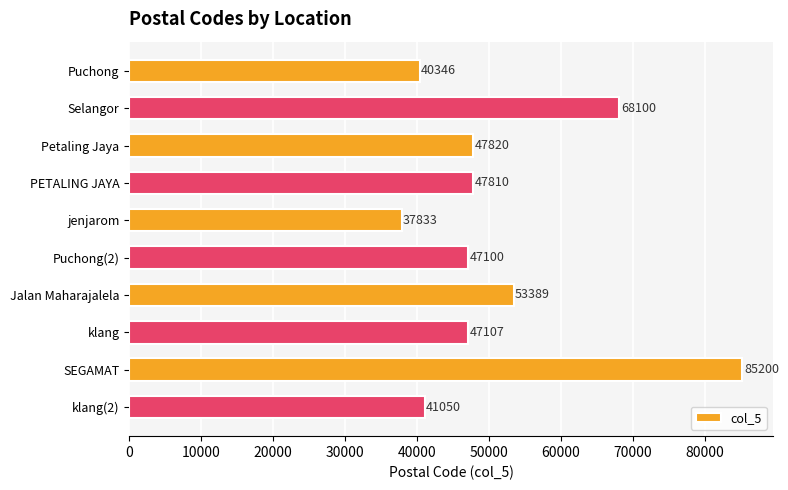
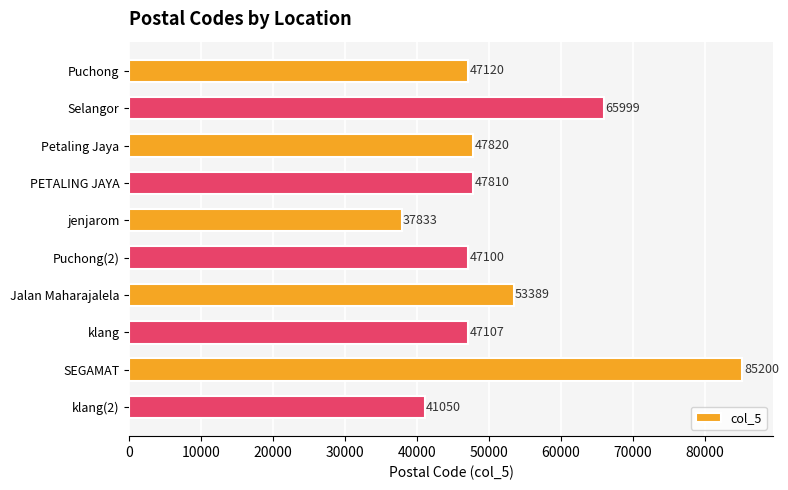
Puchong: 40346 -> 47120
Selangor: 68100 -> 65999
